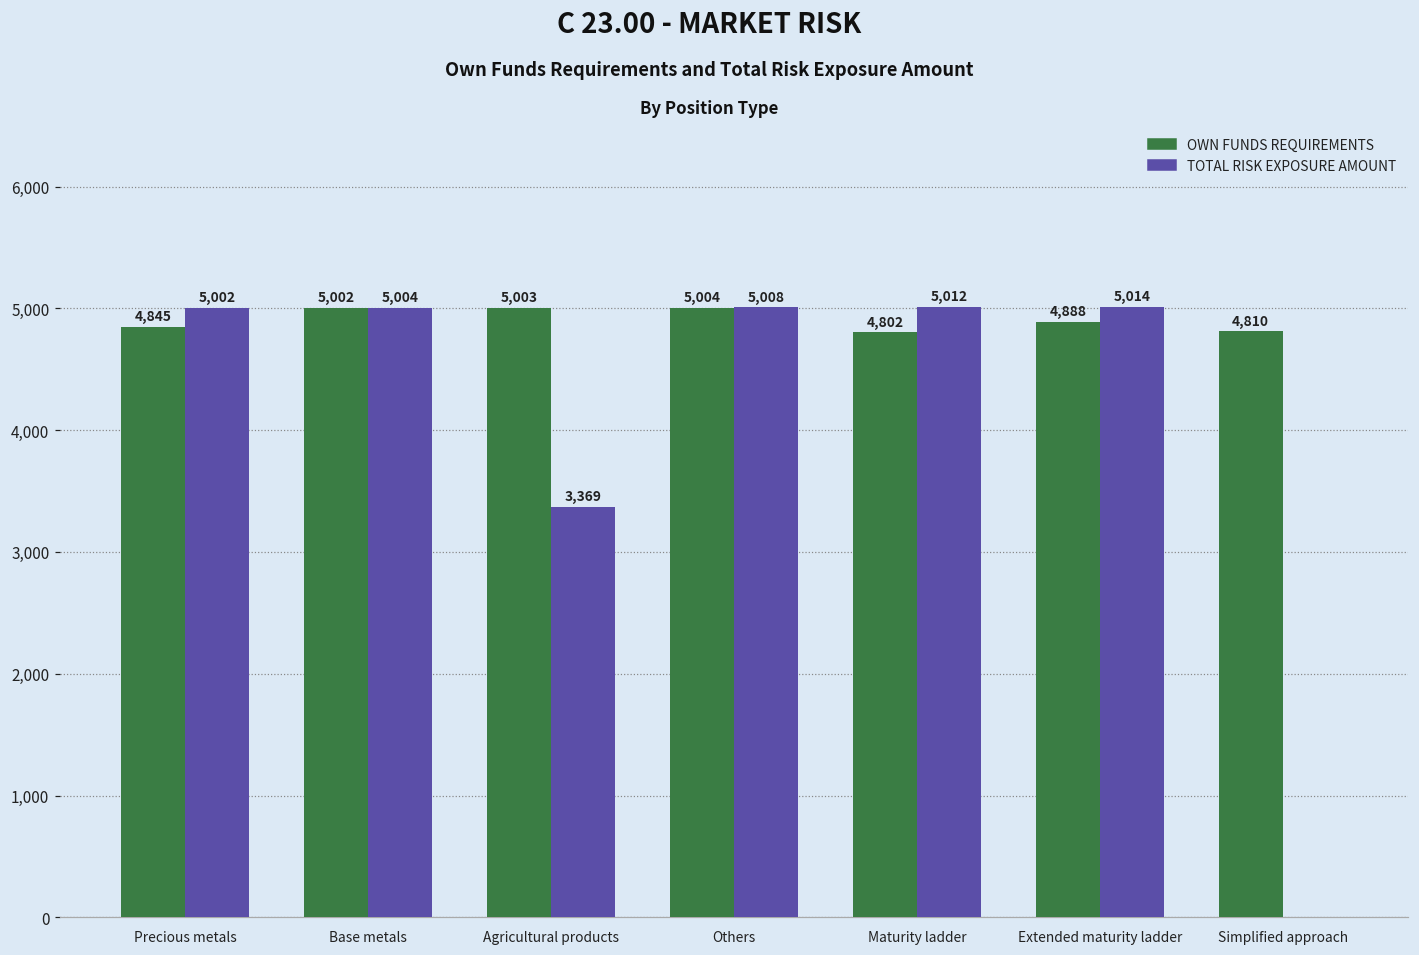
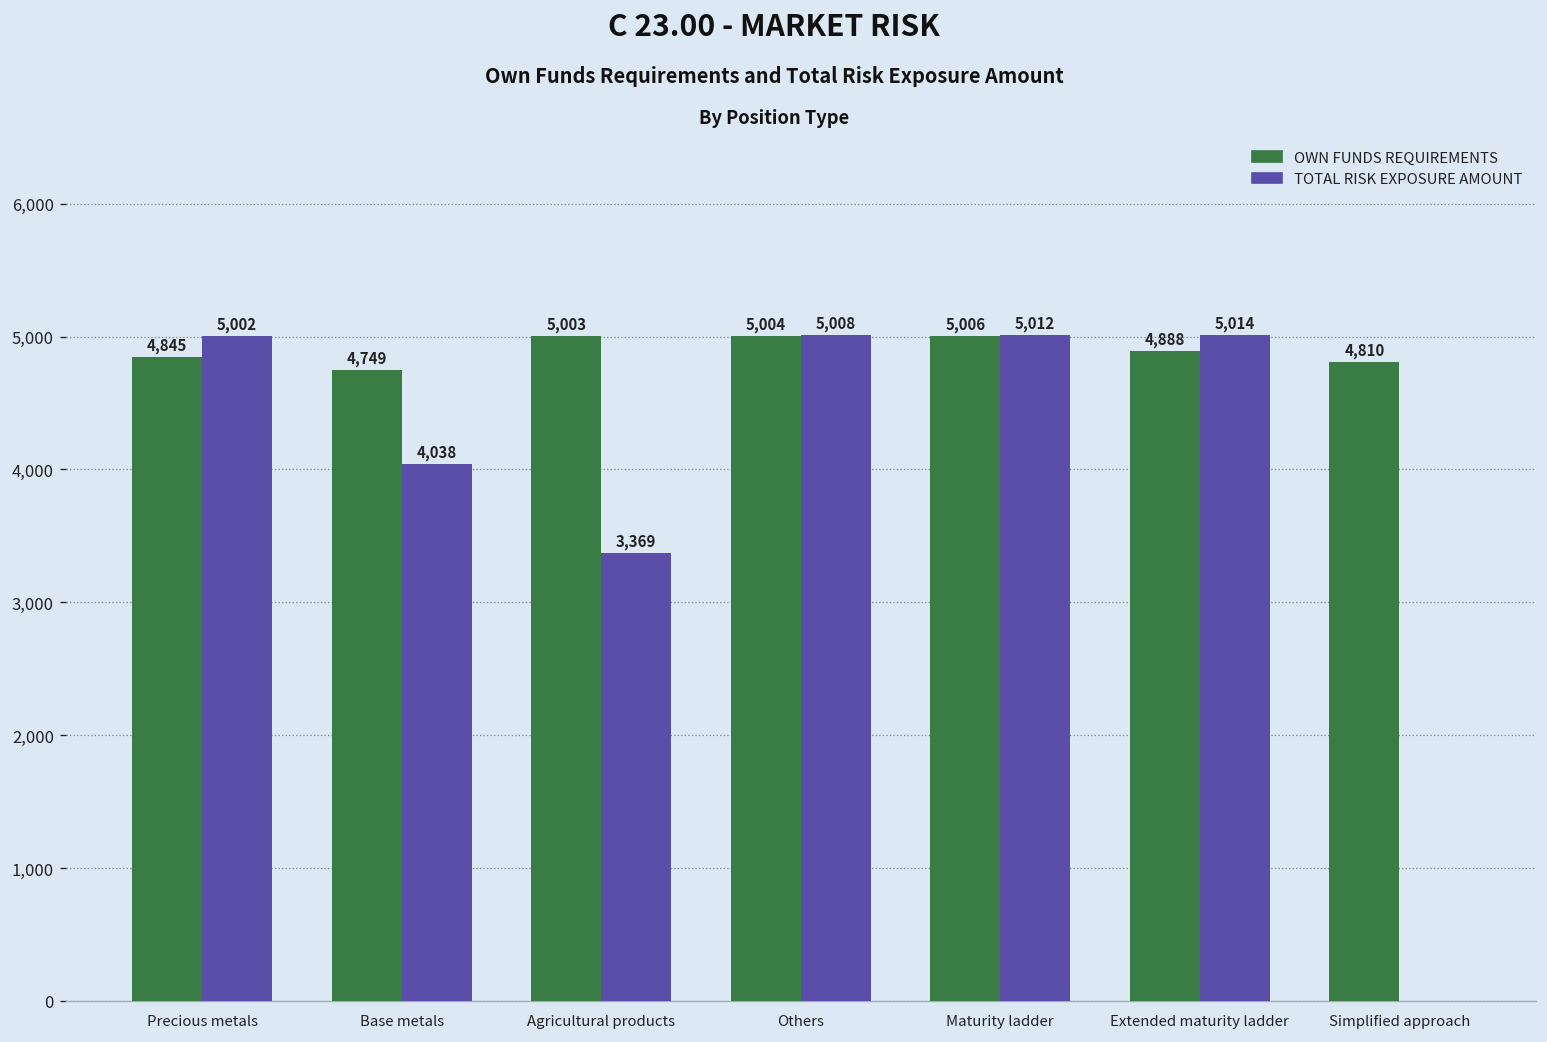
OWN FUNDS REQUIREMENTS, Base metals: 5,002 -> 4,749
TOTAL RISK EXPOSURE AMOUNT, Base metals: 5,004 -> 4,038
OWN FUNDS REQUIREMENTS, Maturity ladder: 4,802 -> 5,006
